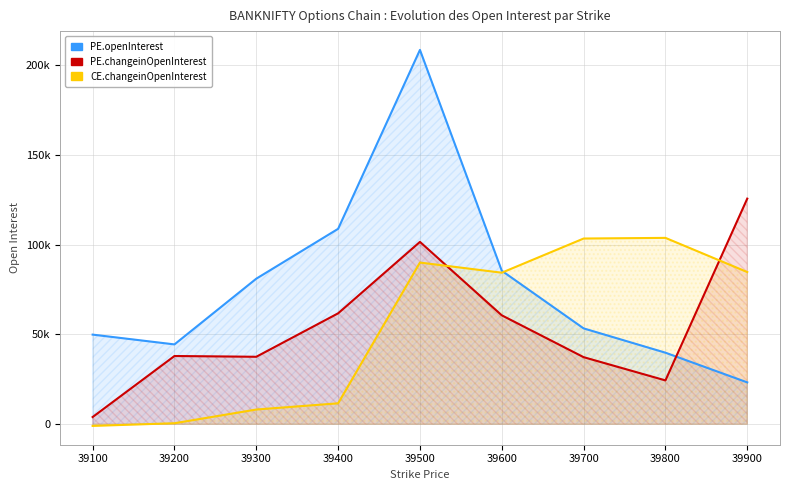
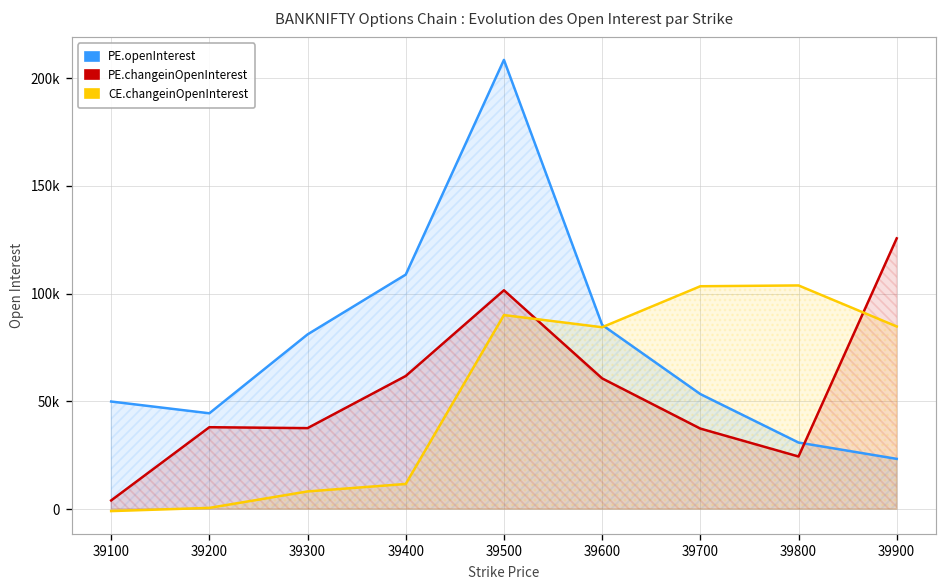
PE.openInterest, 39800: 40000 -> 31000
